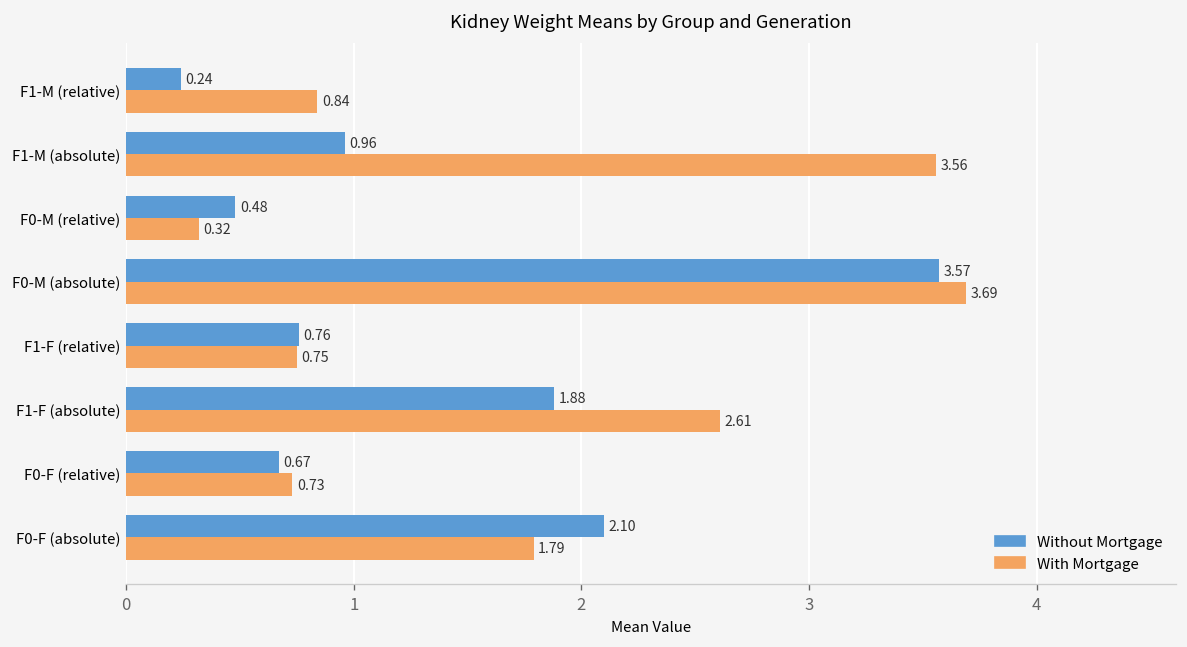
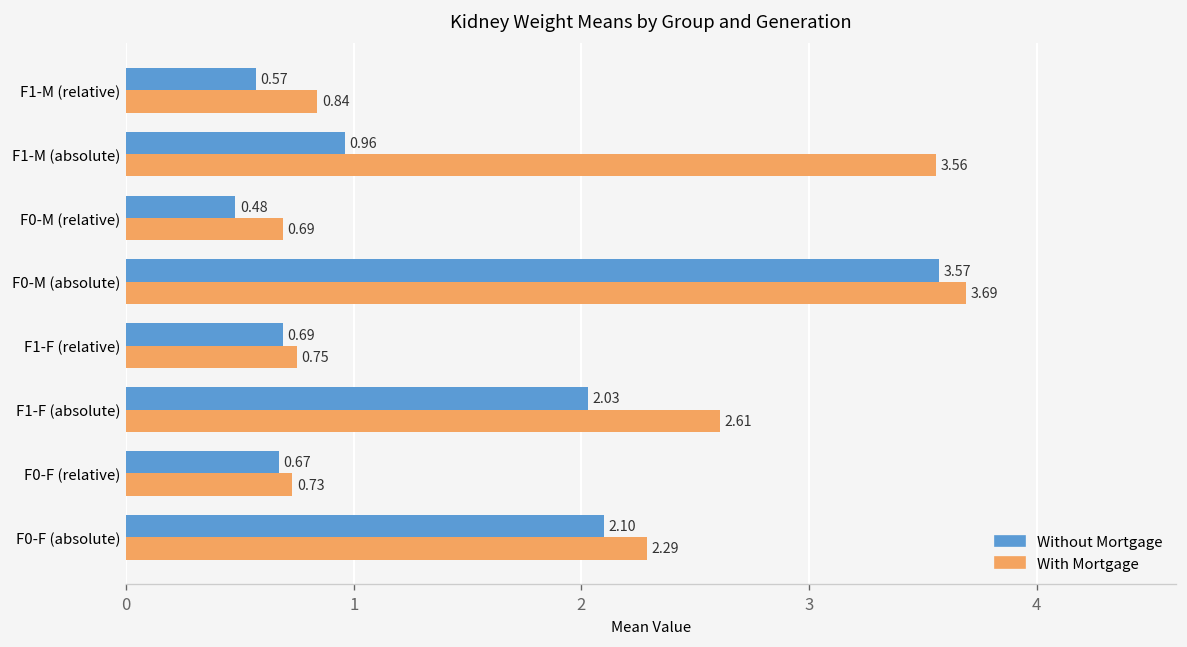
Without Mortgage, F1-M (relative): 0.24 -> 0.57
With Mortgage, F0-M (relative): 0.32 -> 0.69
Without Mortgage, F1-F (relative): 0.76 -> 0.69
Without Mortgage, F1-F (absolute): 1.88 -> 2.03
With Mortgage, F0-F (absolute): 1.79 -> 2.29
